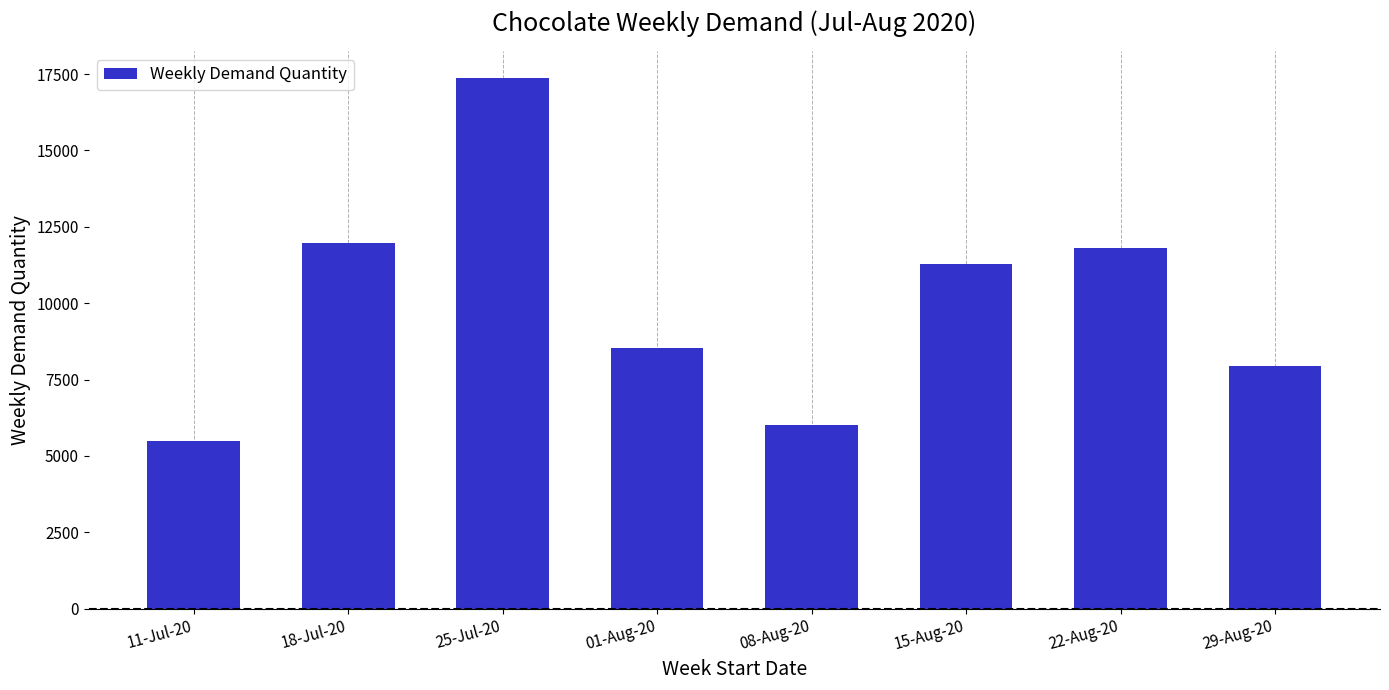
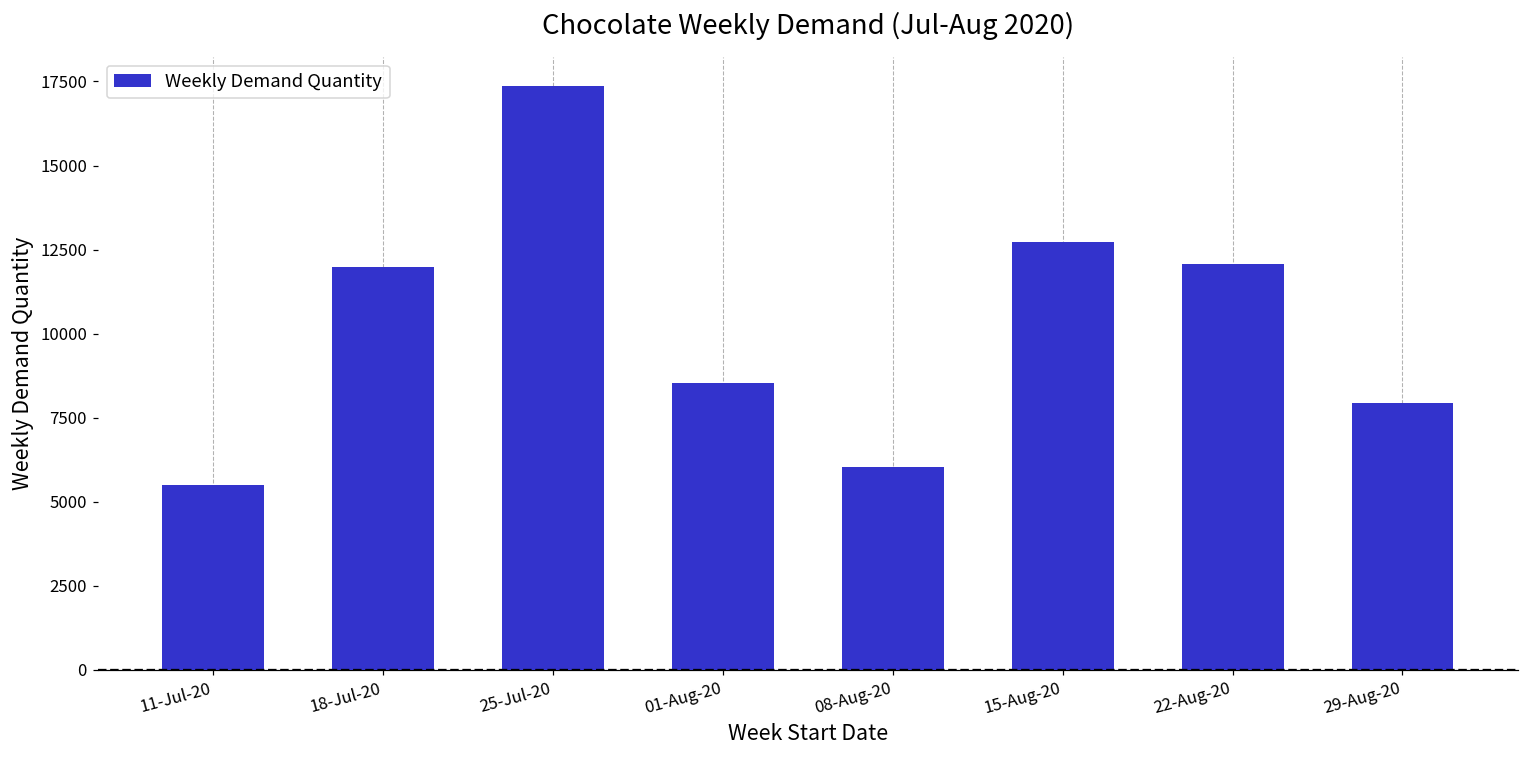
15-Aug-20: 11300 -> 12700
22-Aug-20: 11800 -> 12100
